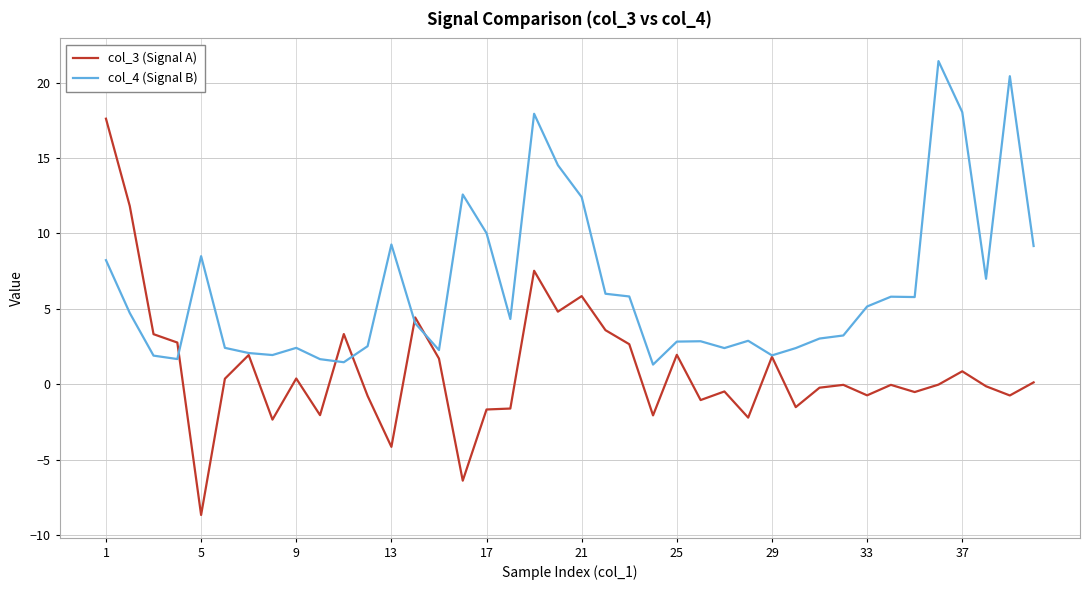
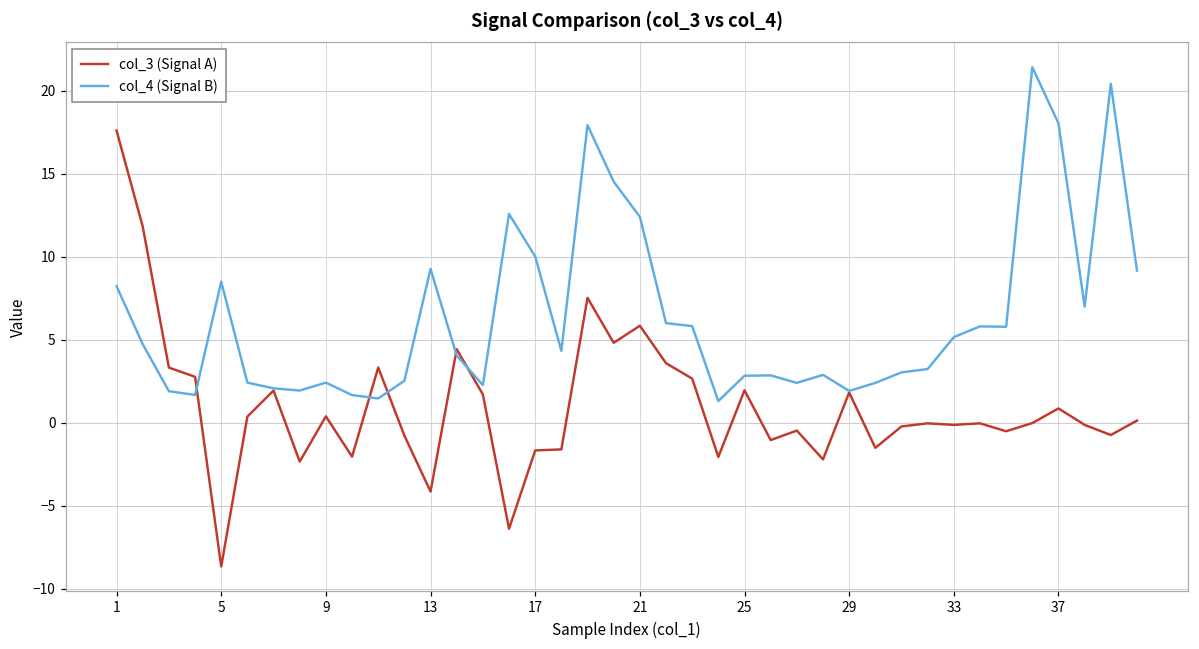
col_3 (Signal A), 33: -0.7 -> -0.1
